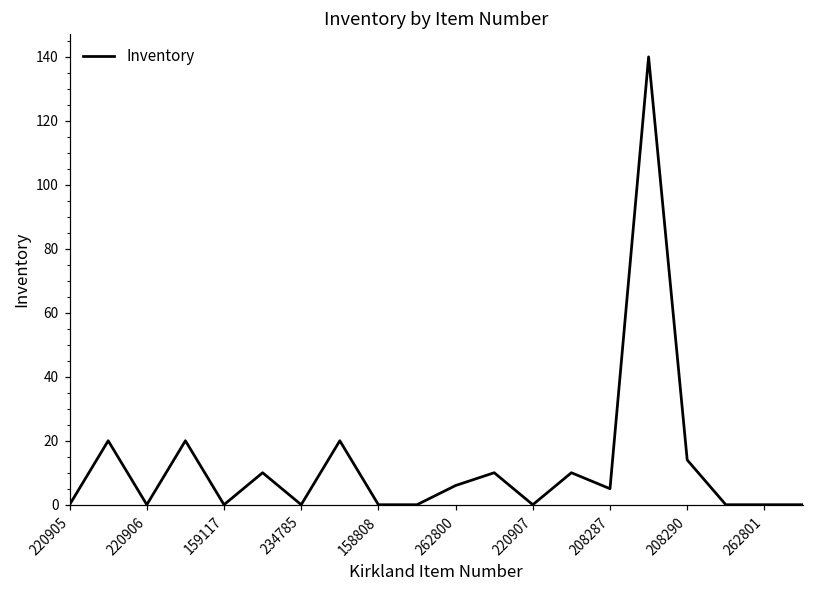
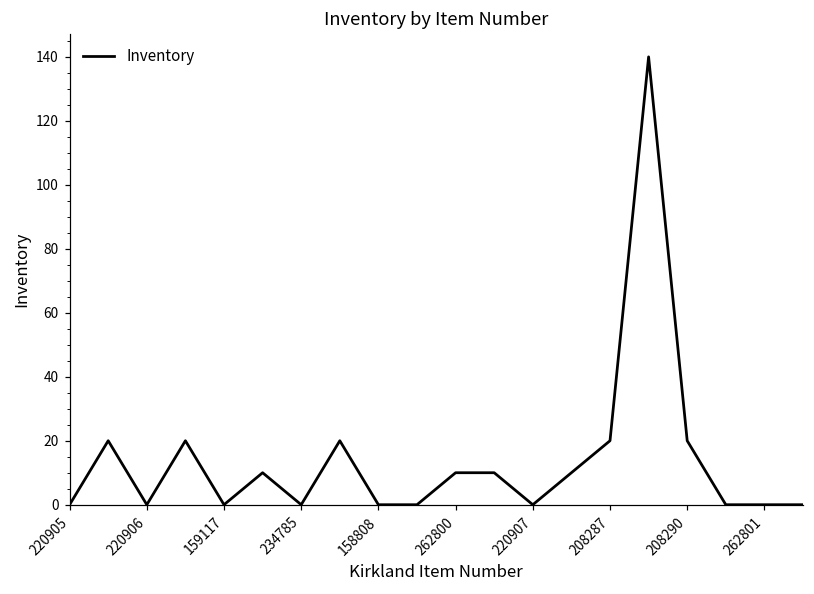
262800: 6 -> 10
208287: 5 -> 20
208290: 14 -> 20
